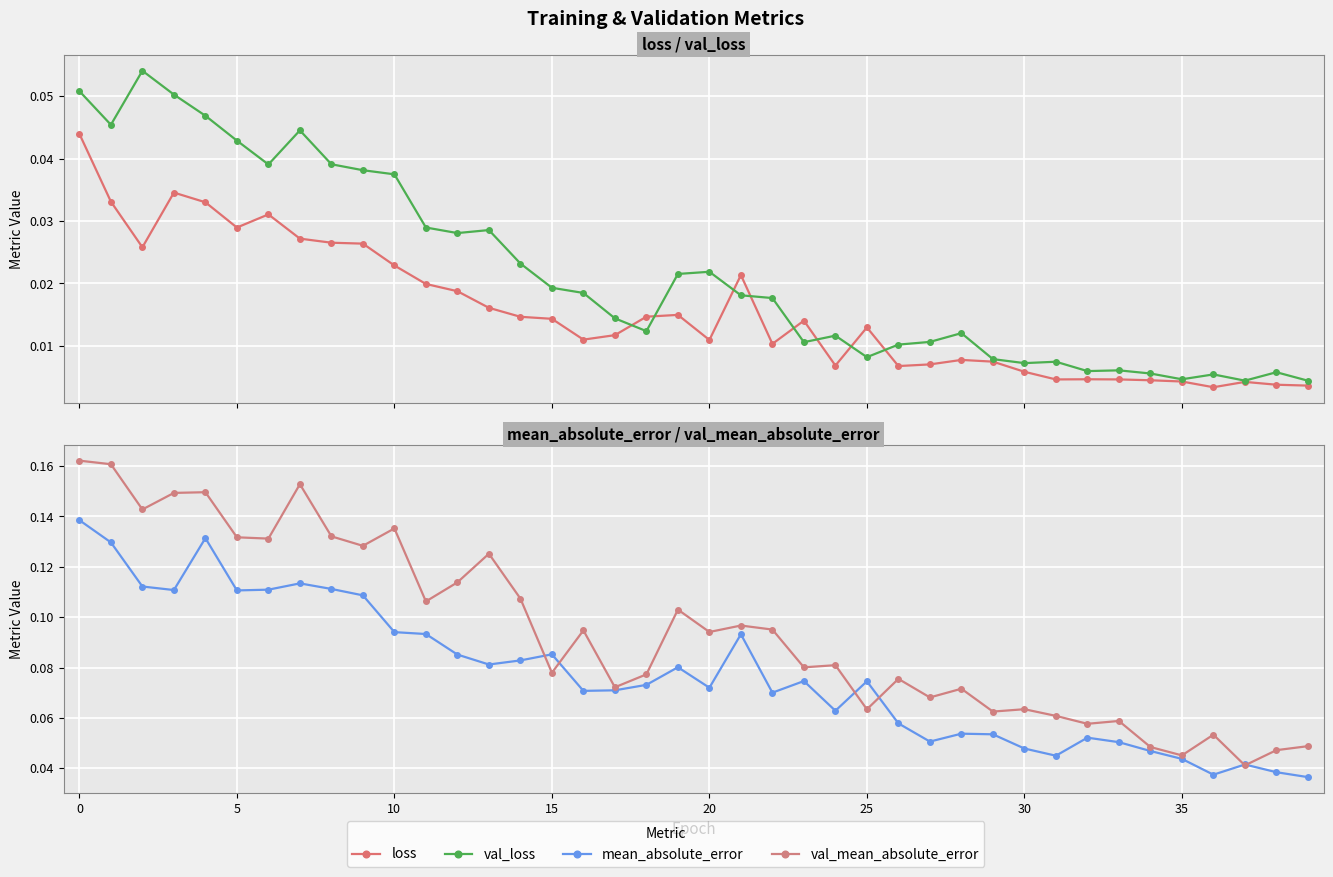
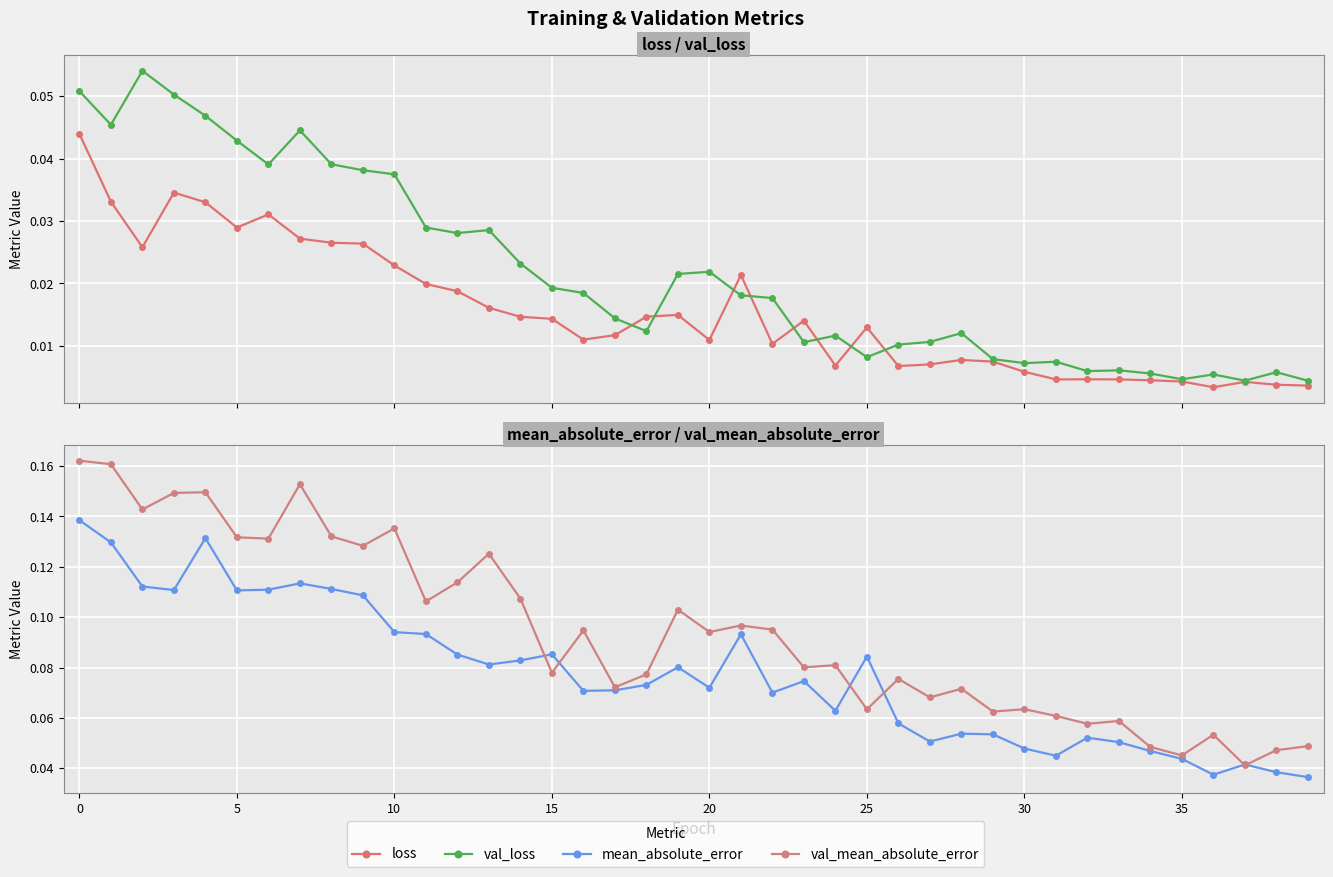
mean_absolute_error / val_mean_absolute_error, mean_absolute_error, 25: 0.075 -> 0.084
